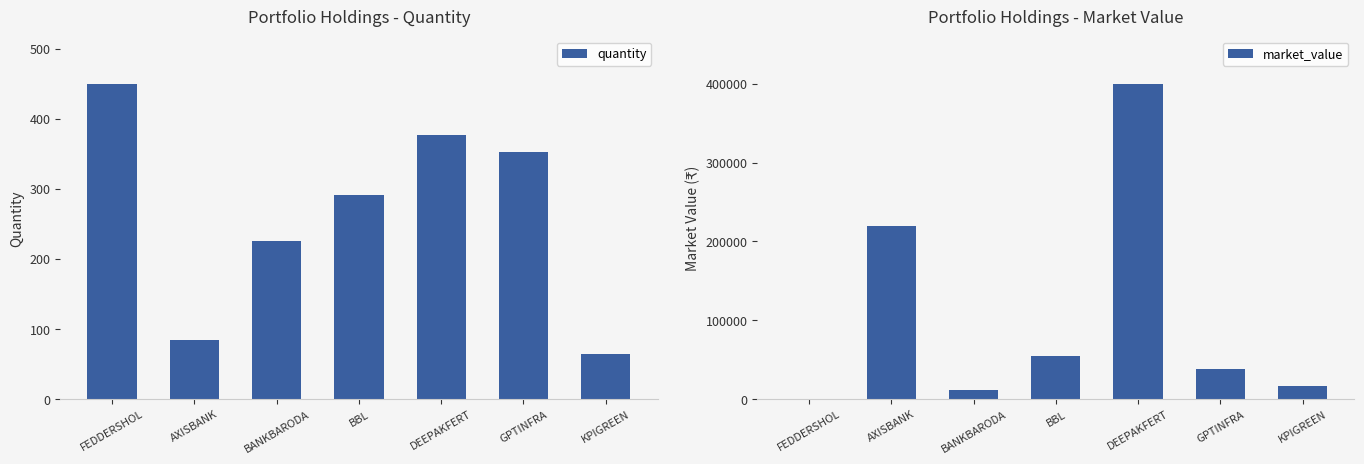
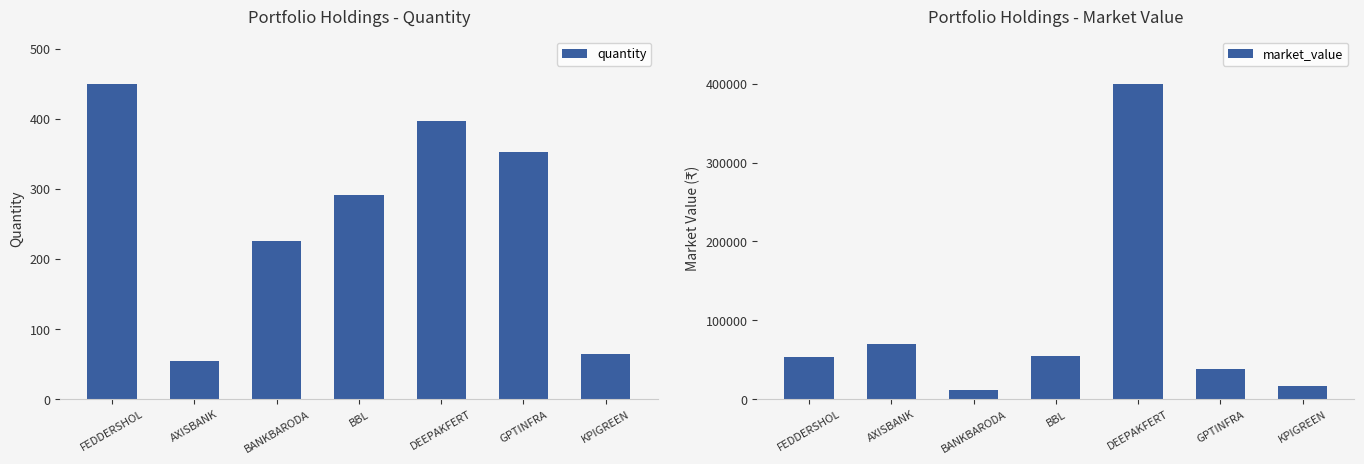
Portfolio Holdings - Quantity, AXISBANK: 90 -> 60
Portfolio Holdings - Quantity, DEEPAKFERT: 380 -> 400
Portfolio Holdings - Market Value, FEDDERSHOL: 0 -> 50000
Portfolio Holdings - Market Value, AXISBANK: 220000 -> 70000
